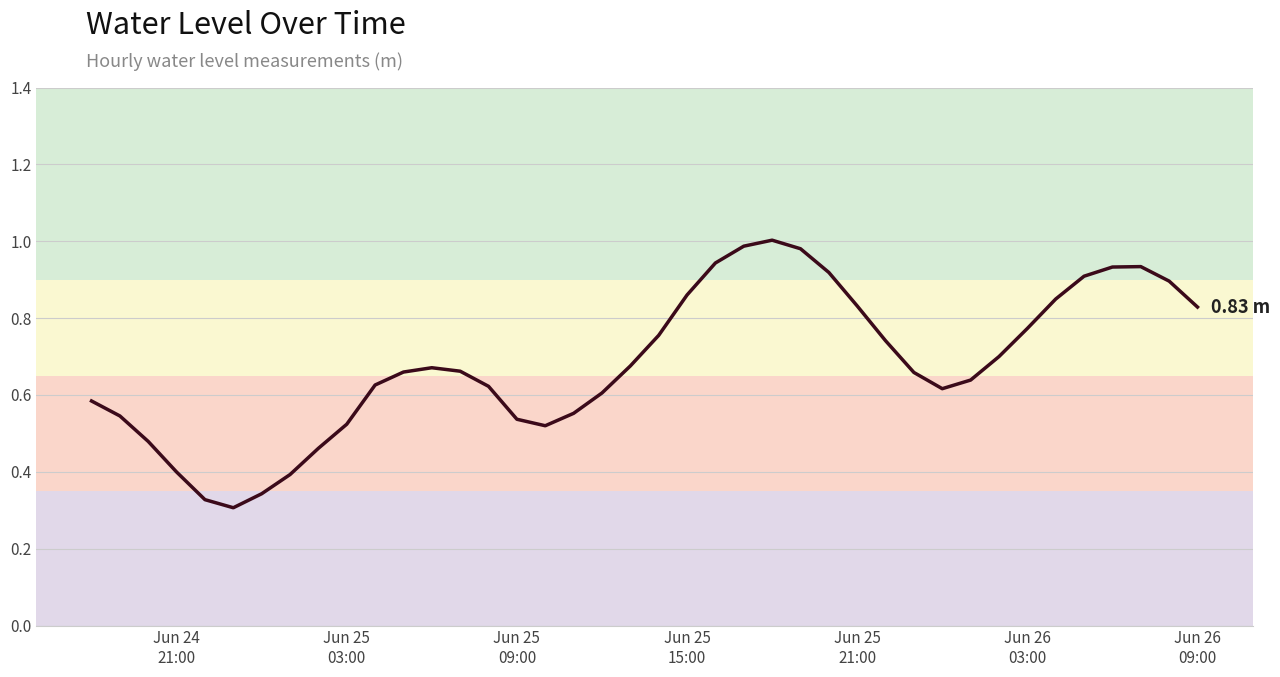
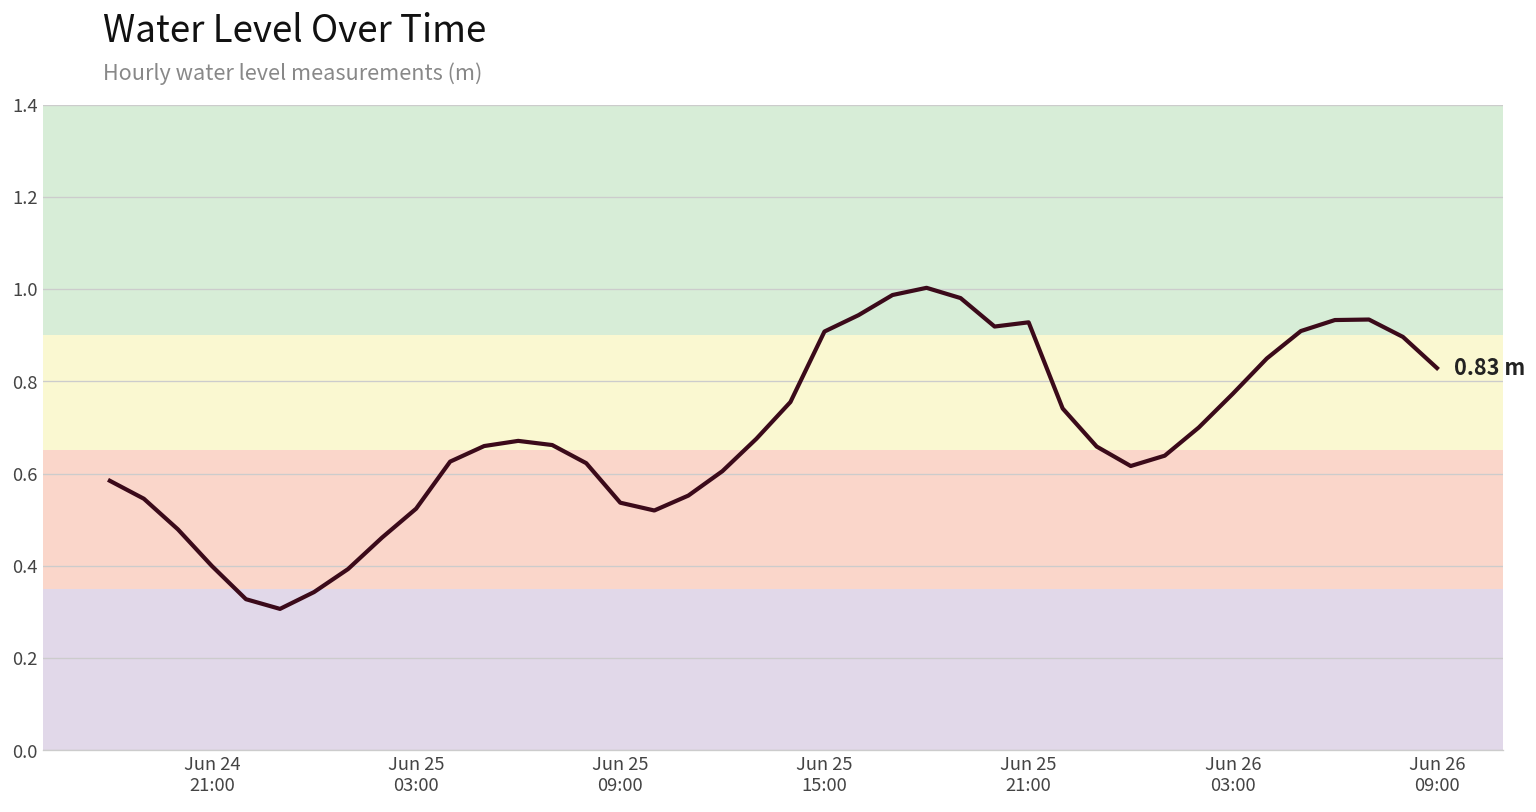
Jun 25 15:00: 0.86 -> 0.91
Jun 25 21:00: 0.83 -> 0.93
